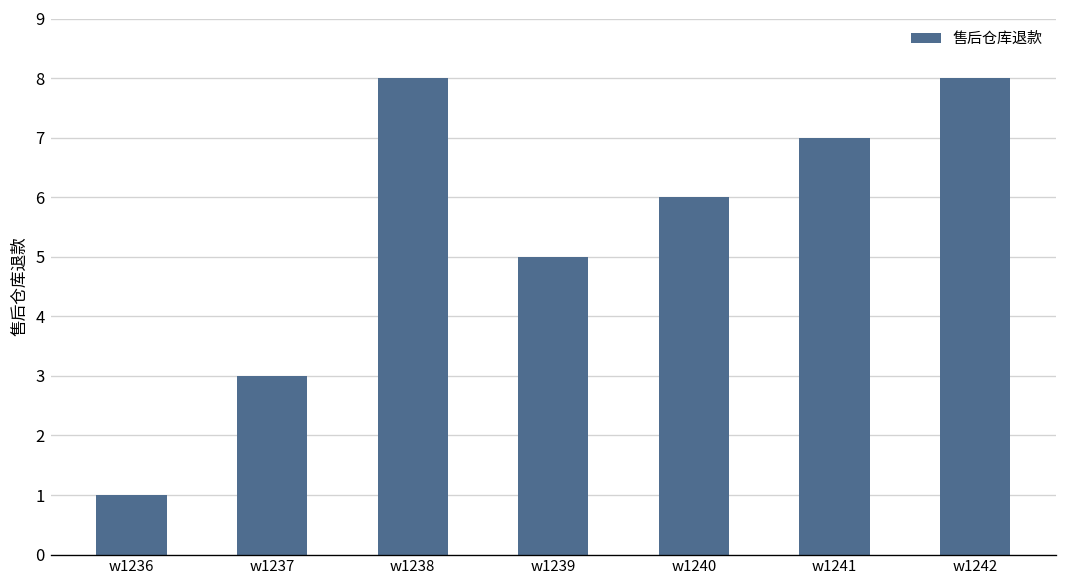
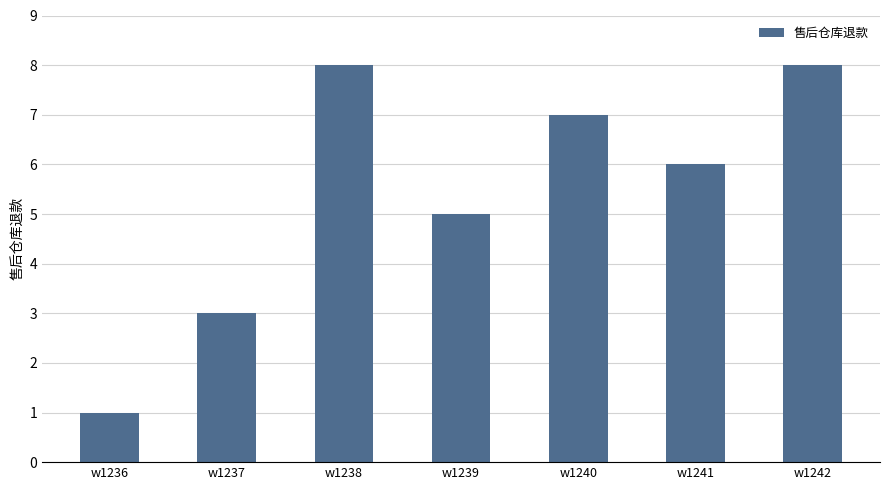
w1240: 6 -> 7
w1241: 7 -> 6
